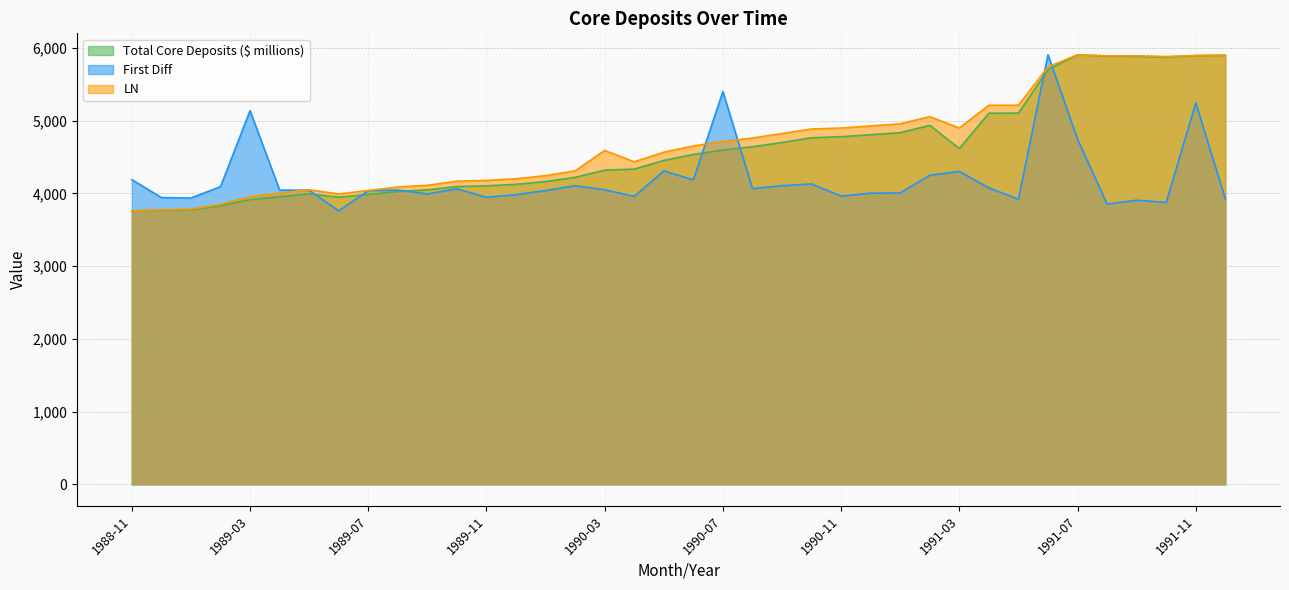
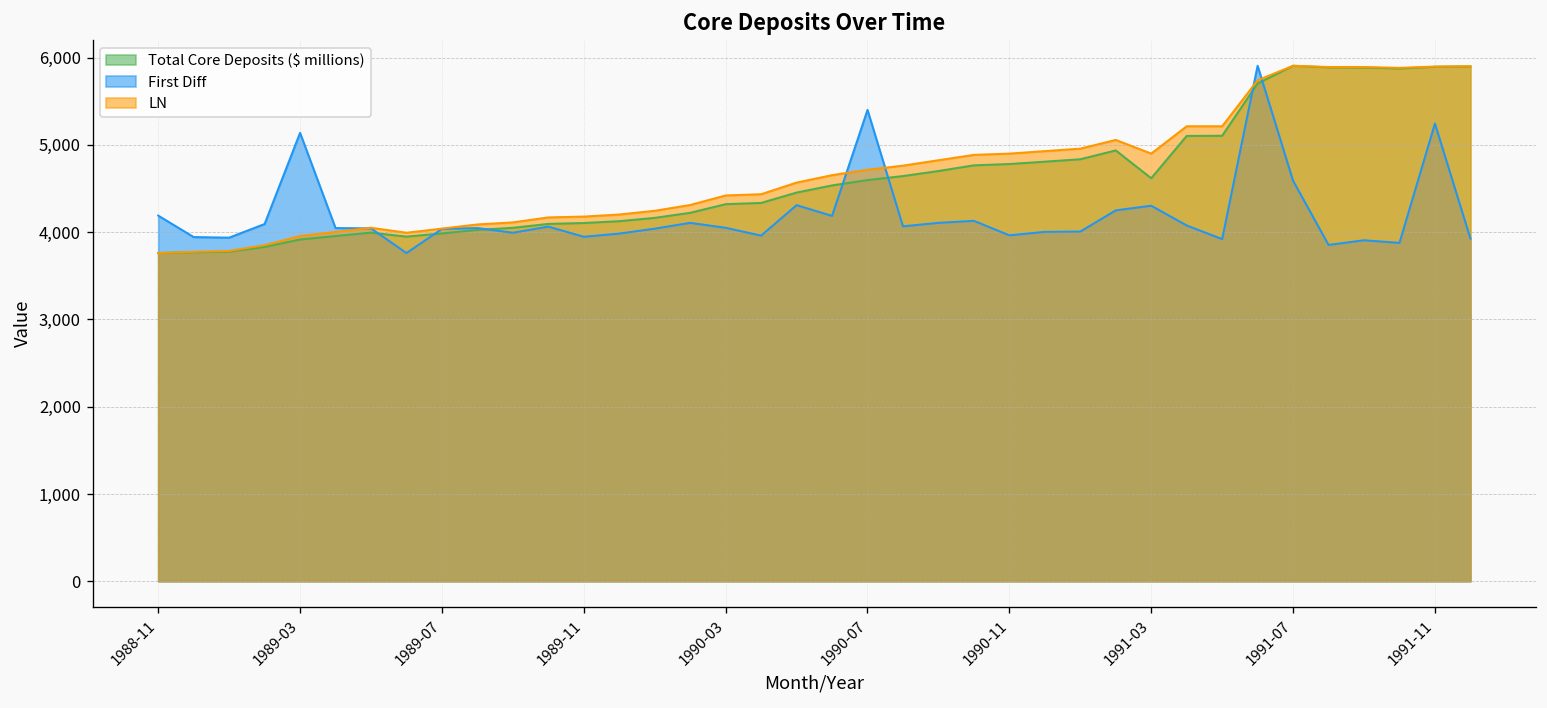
LN, 1990-03: 4,600 -> 4,400
First Diff, 1991-07: 4,700 -> 4,600
